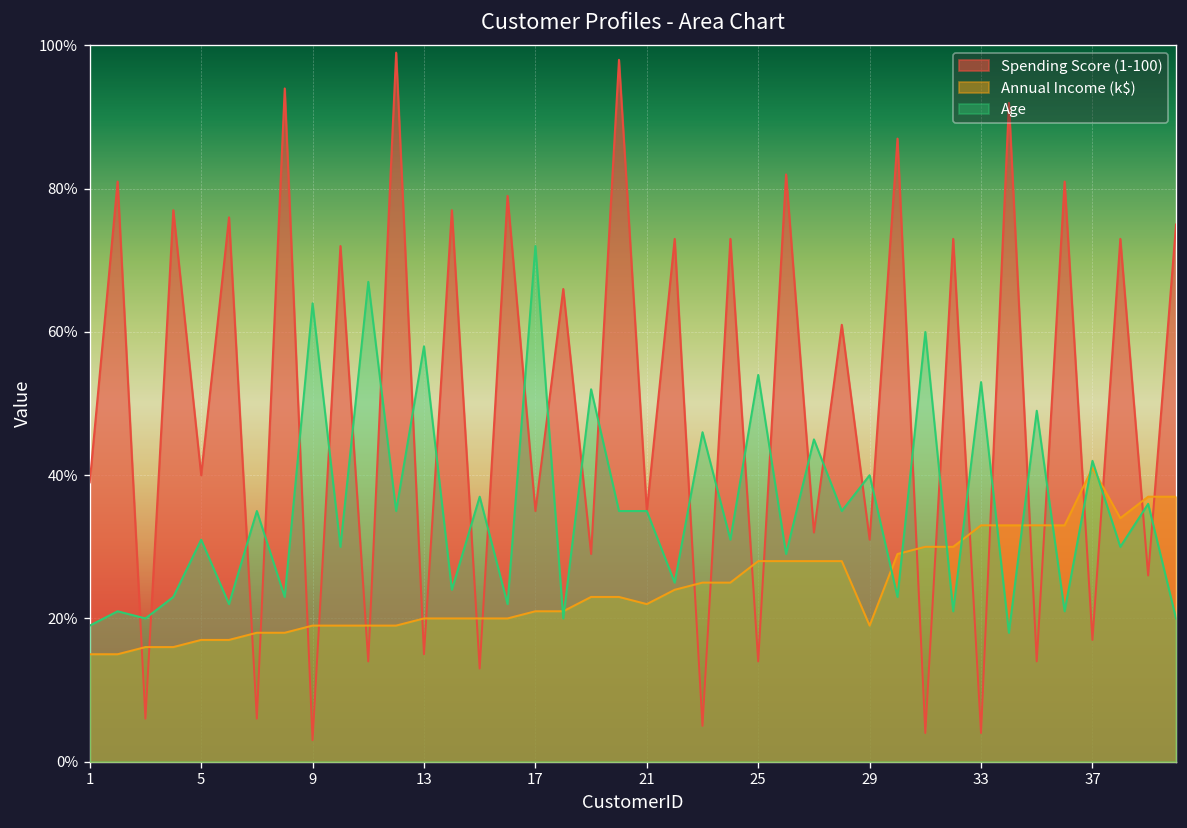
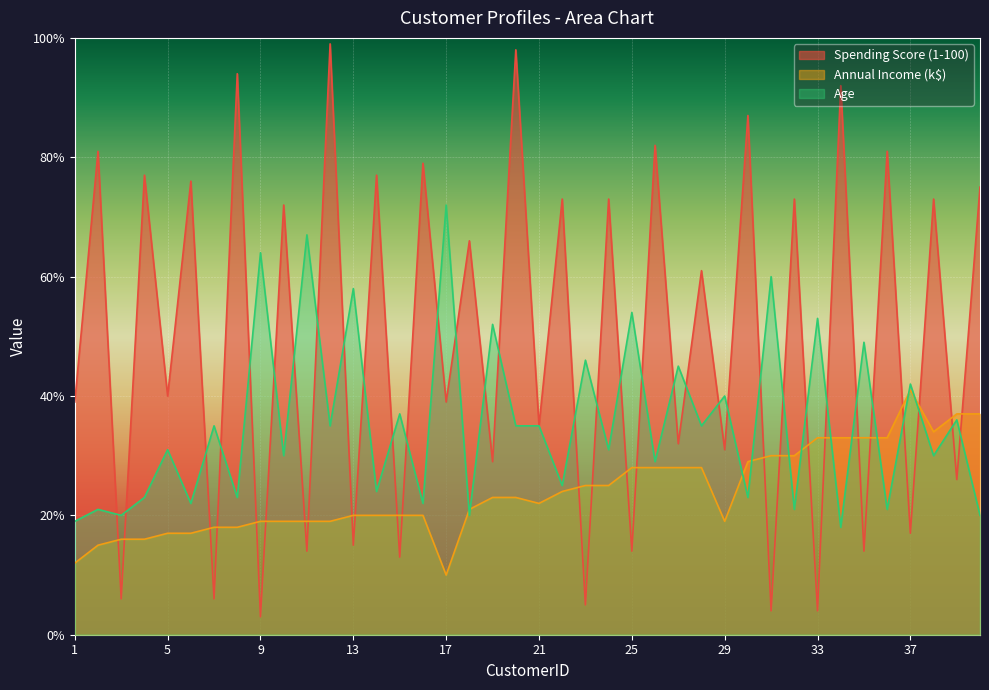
Annual Income (k$), 1: 15% -> 12%
Spending Score (1-100), 17: 35% -> 39%
Annual Income (k$), 17: 21% -> 10%
